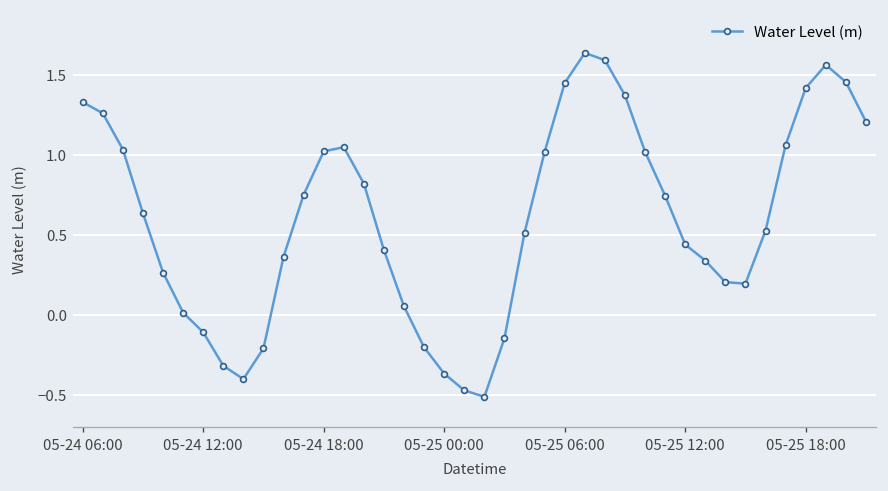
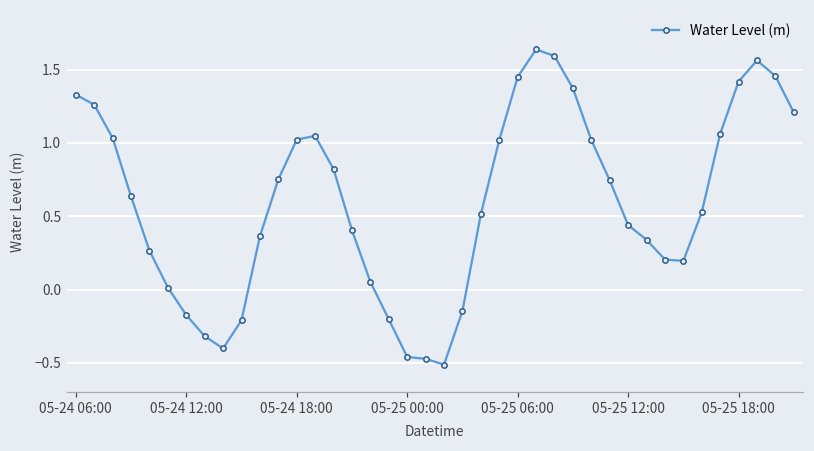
05-24 12:00: -0.11 -> -0.17
05-25 00:00: -0.37 -> -0.46
